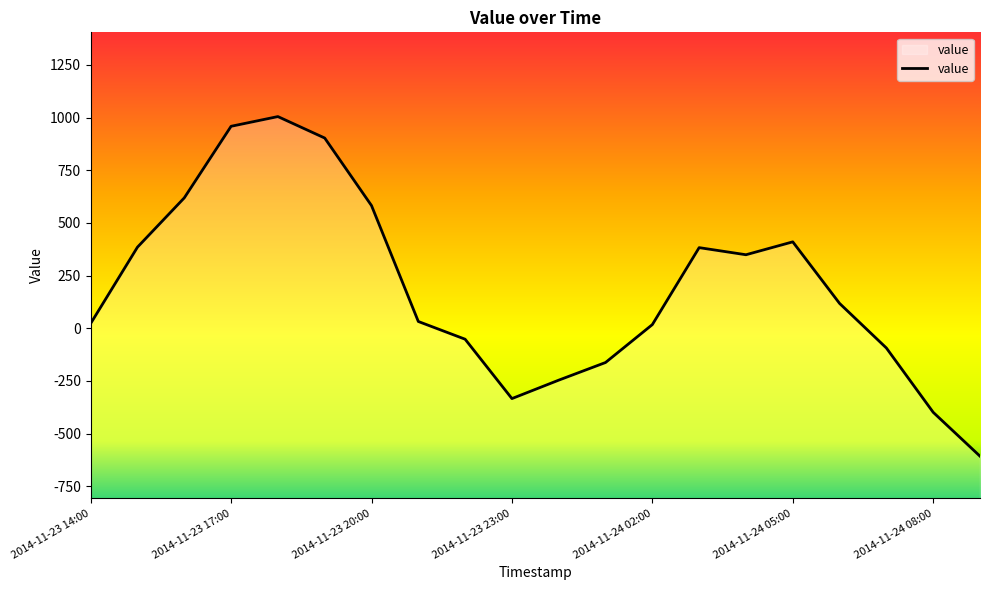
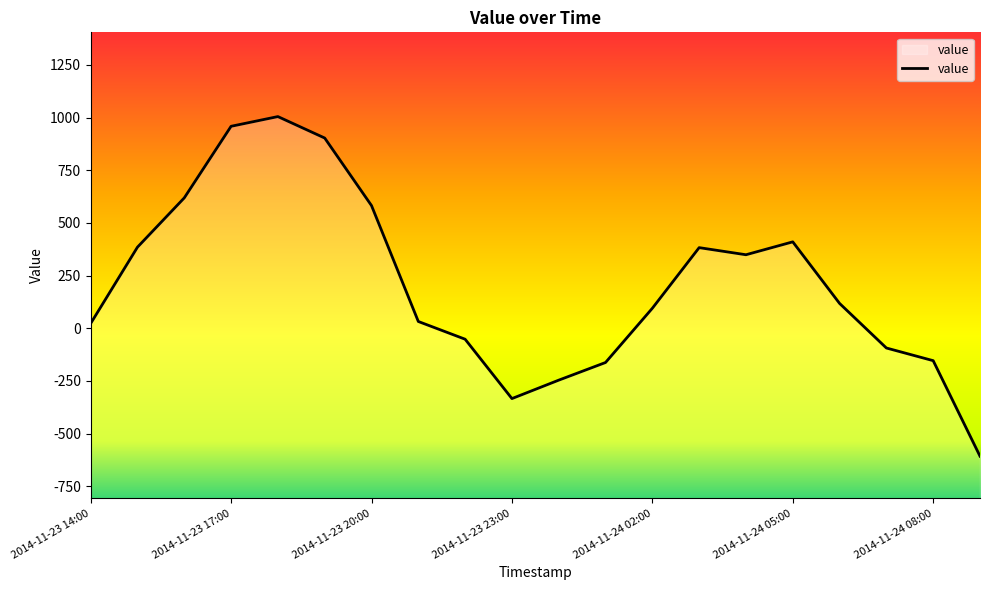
2014-11-24 02:00: 20 -> 90
2014-11-24 08:00: -400 -> -150
